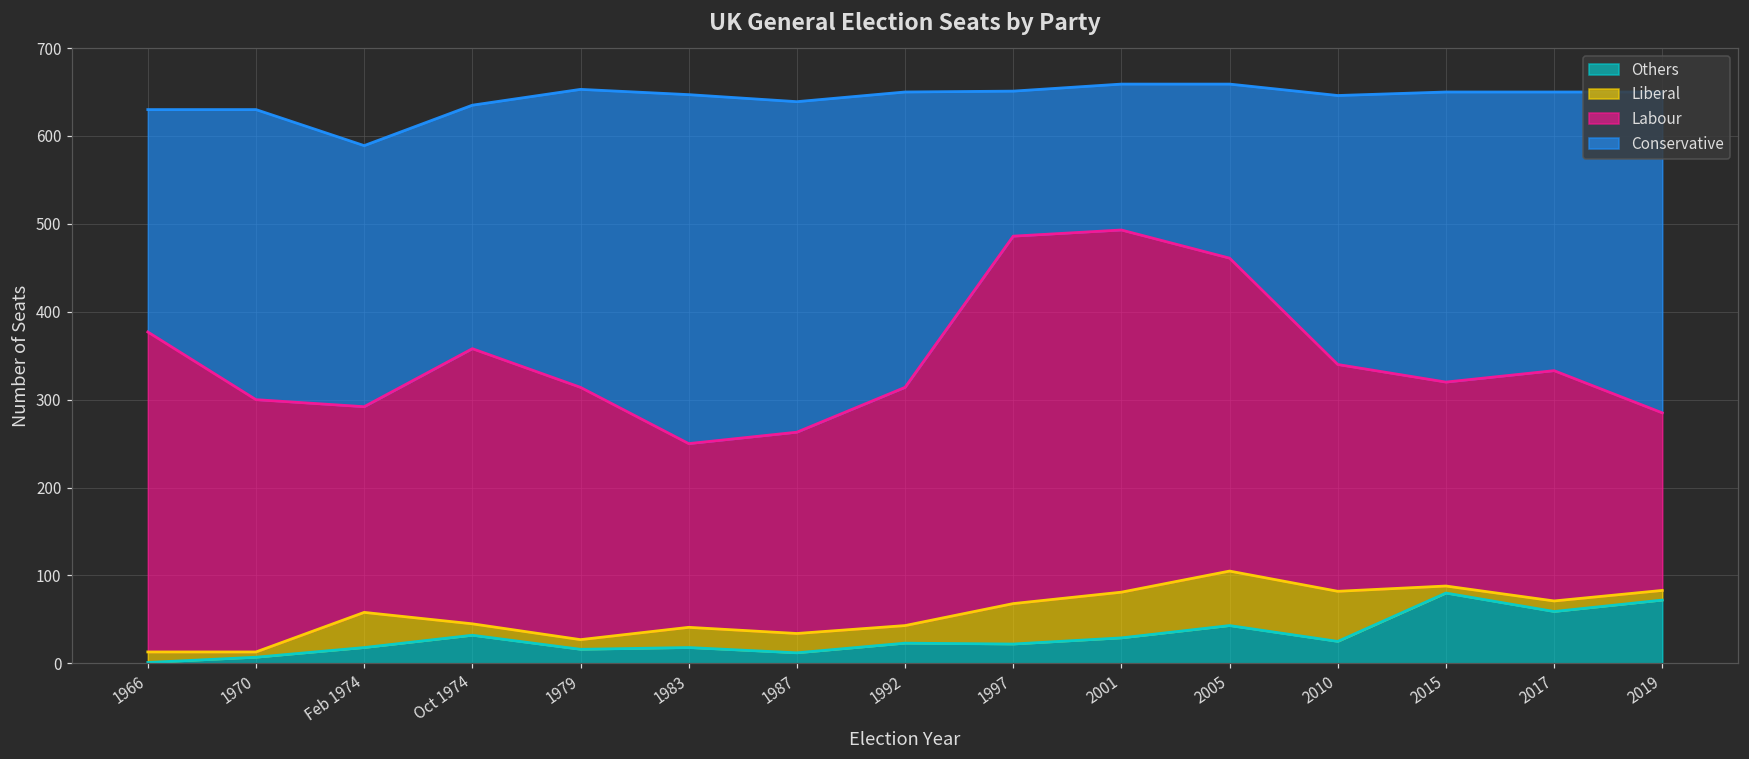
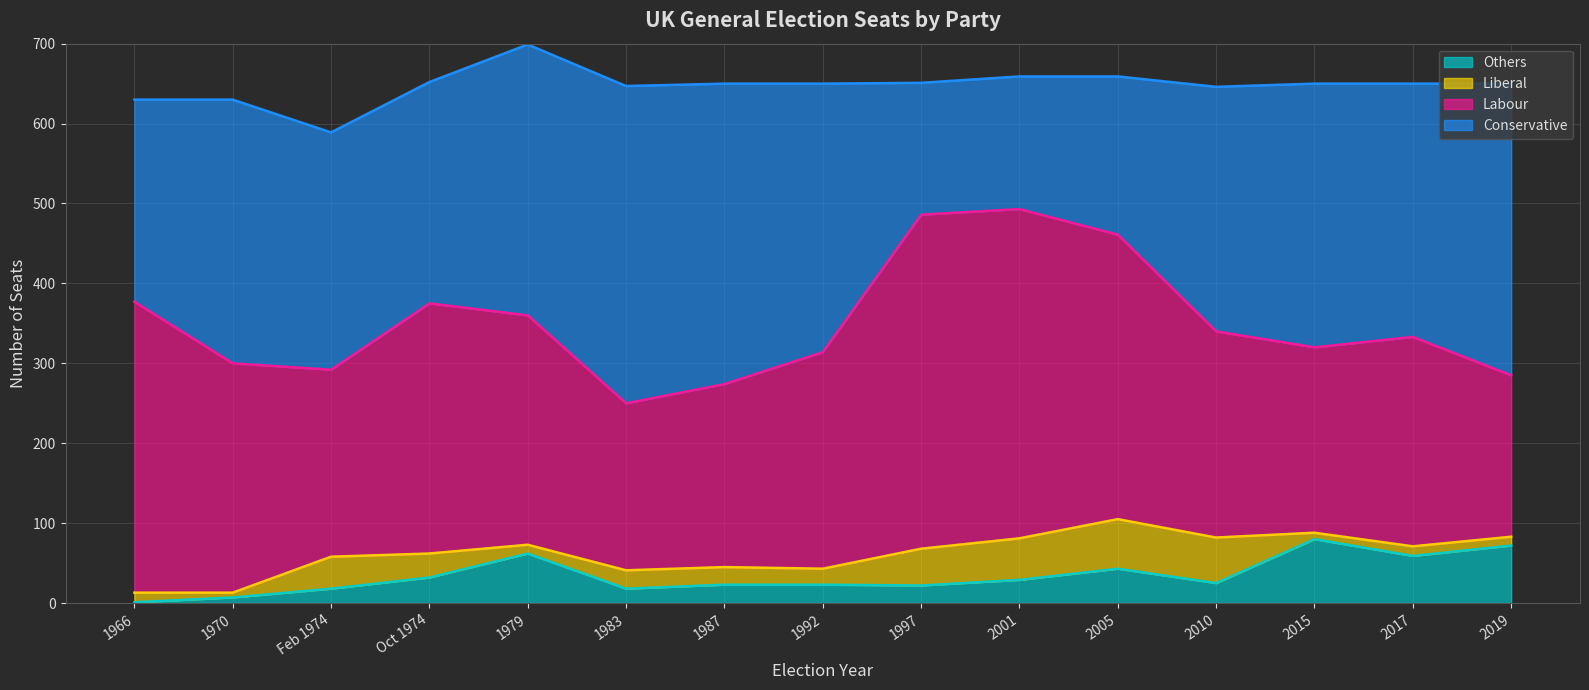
Liberal, Oct 1974: 10 -> 30
Others, 1979: 20 -> 60
Others, 1987: 10 -> 20
